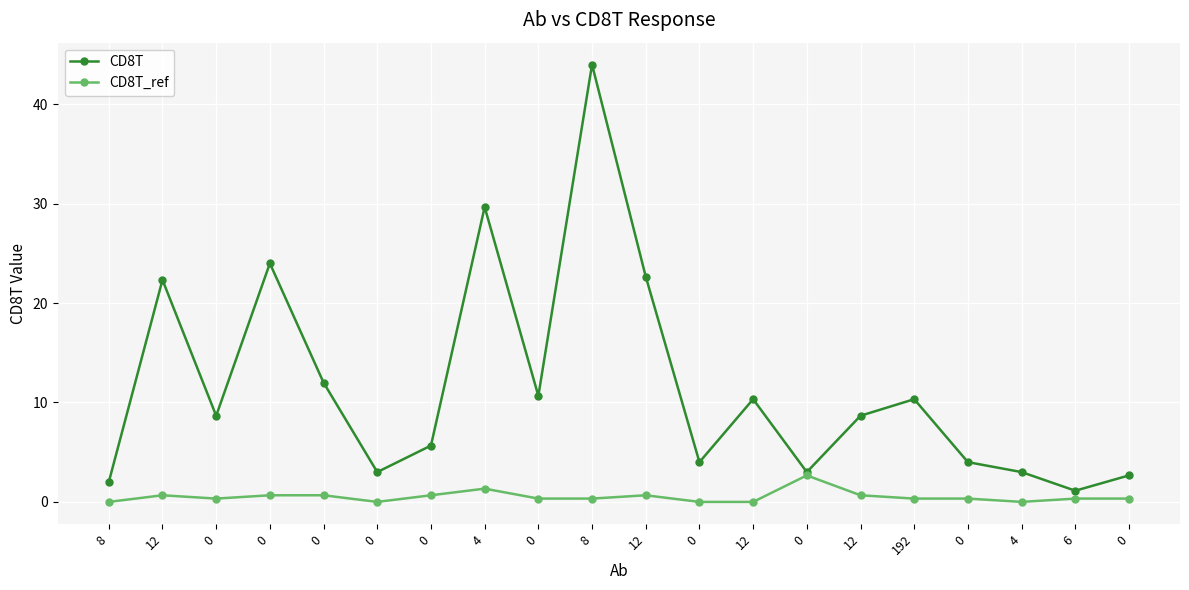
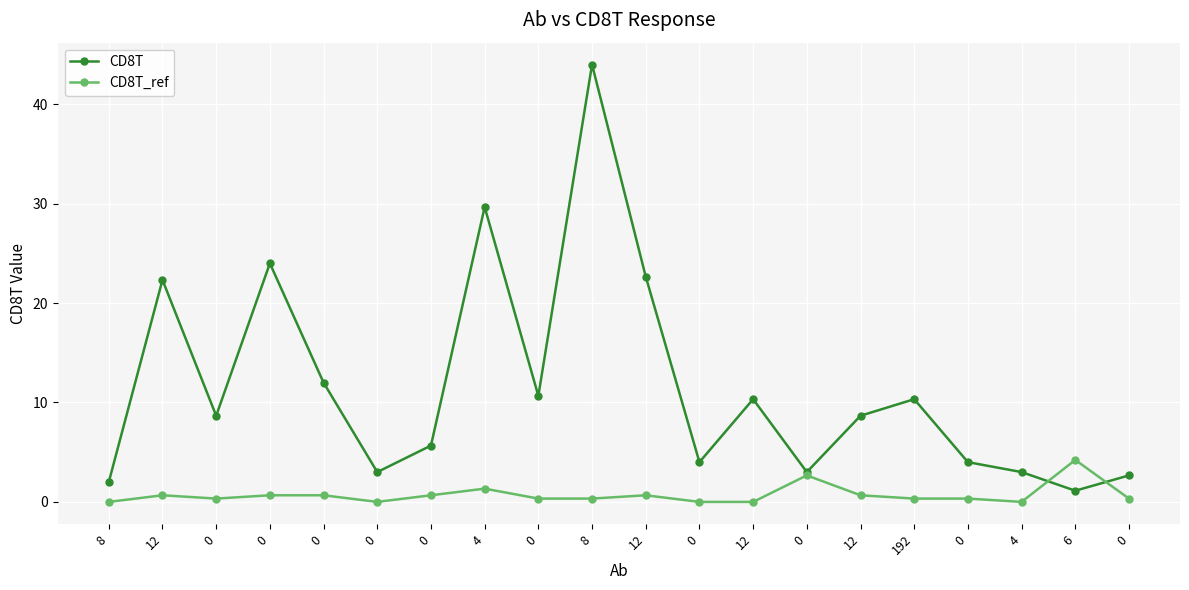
CD8T_ref, 6: 0 -> 4
